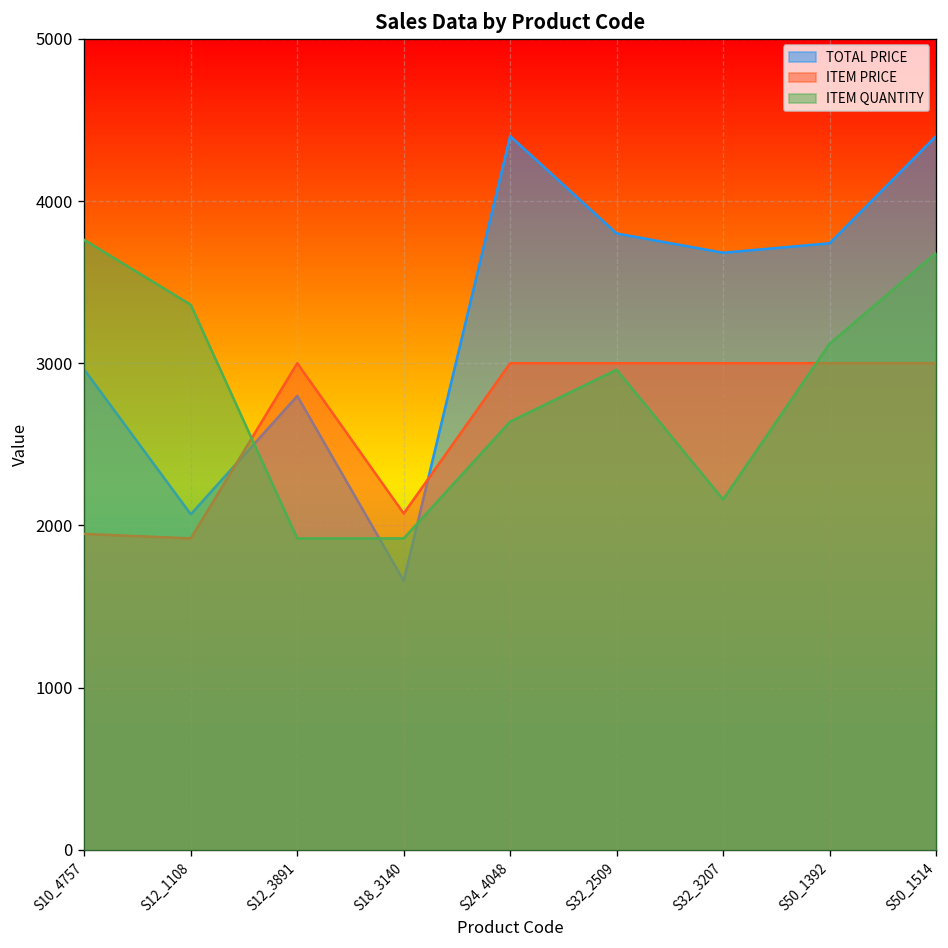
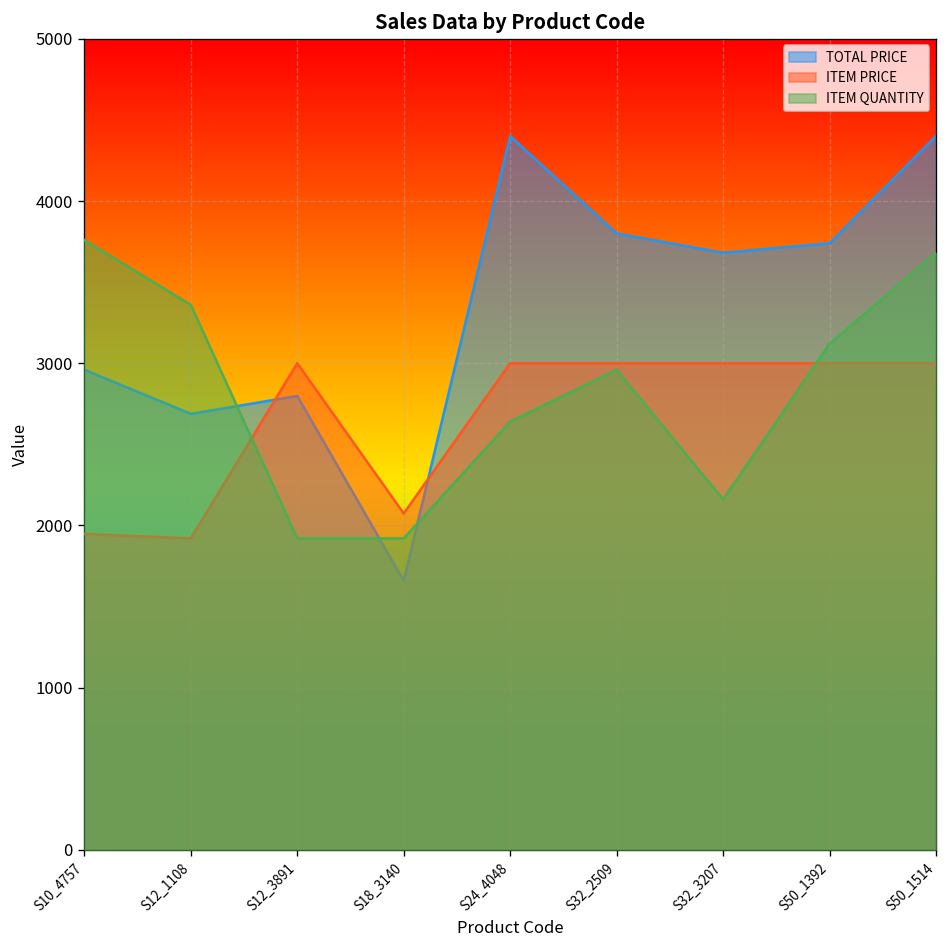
TOTAL PRICE, S12_1108: 2070 -> 2690
